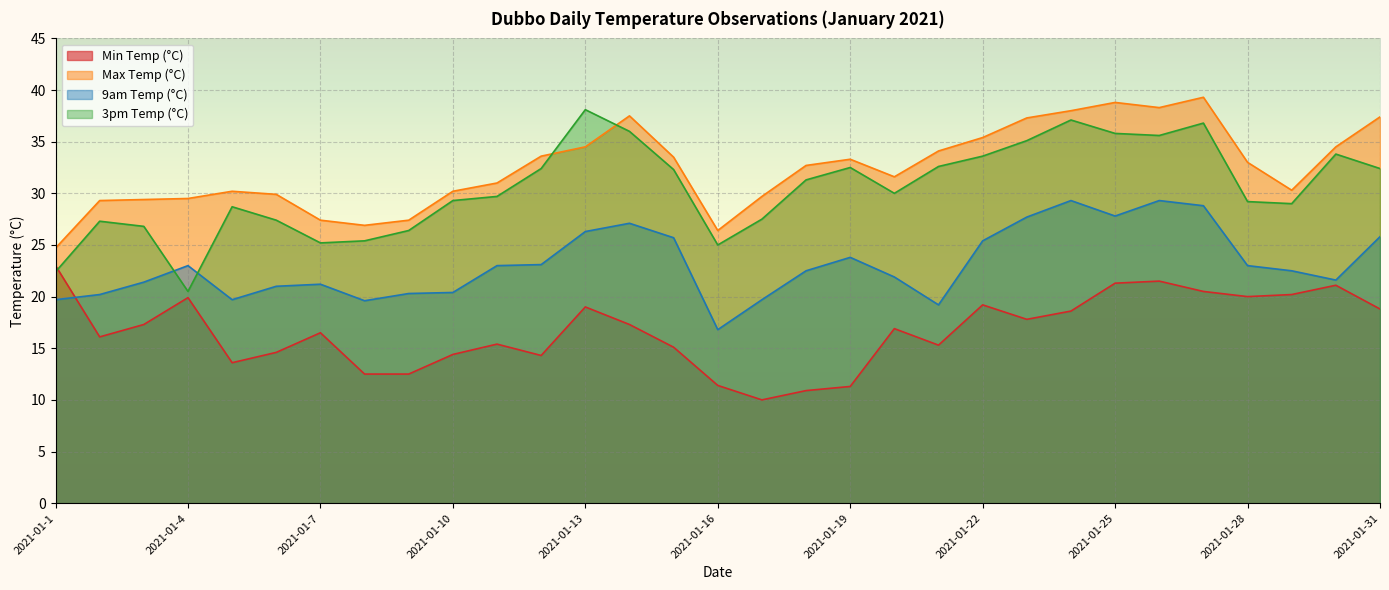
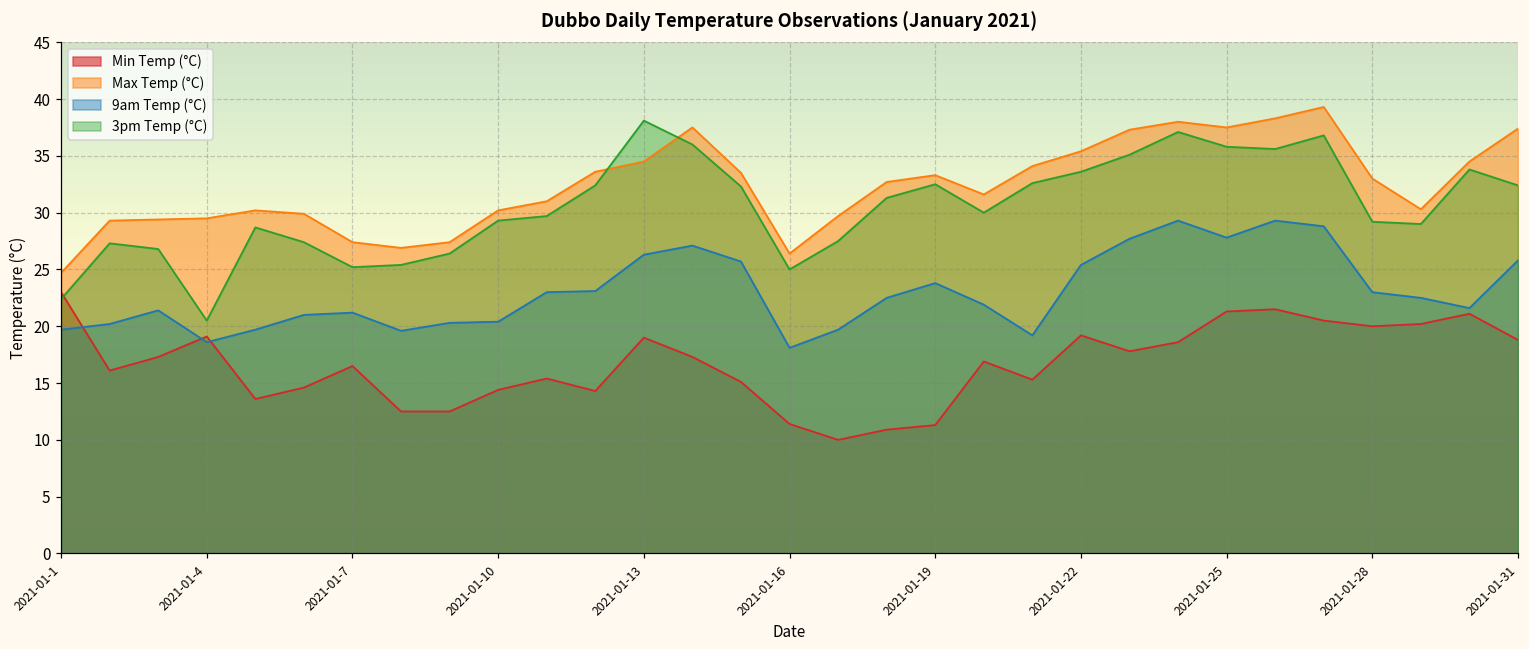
Min Temp (°C), 2021-01-4: 19.9 -> 19.1
9am Temp (°C), 2021-01-4: 23.0 -> 18.6
9am Temp (°C), 2021-01-16: 16.8 -> 18.1
Max Temp (°C), 2021-01-25: 38.8 -> 37.5
